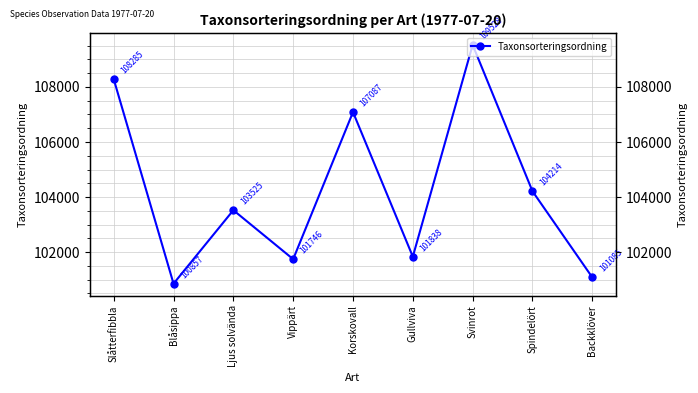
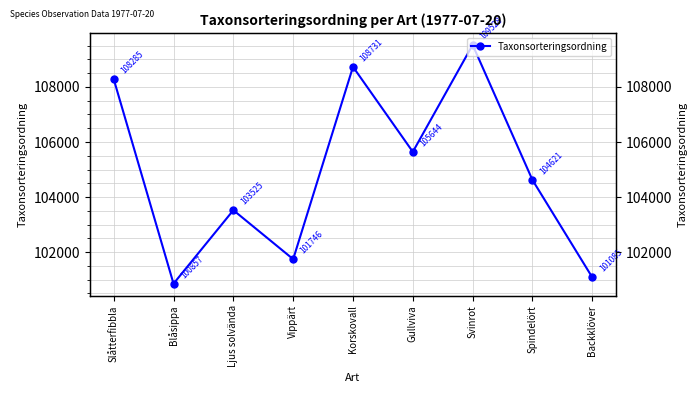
Korskovall: 107087 -> 108731
Gullviva: 101838 -> 105644
Spindelört: 104214 -> 104621
